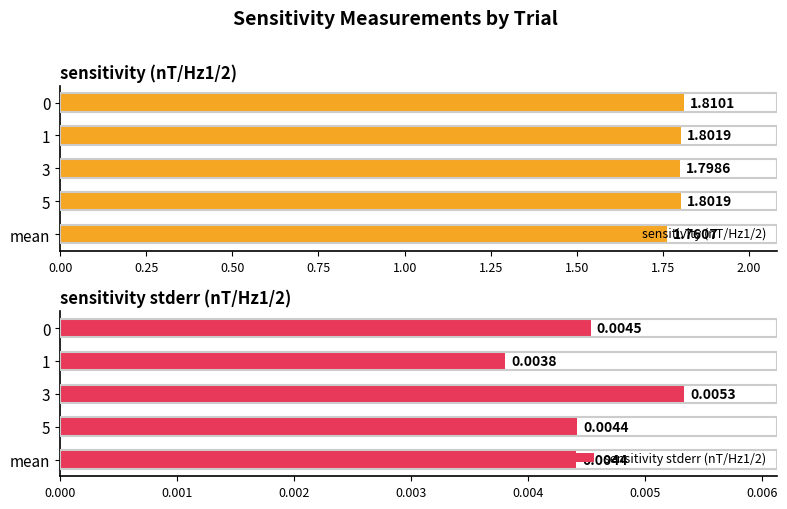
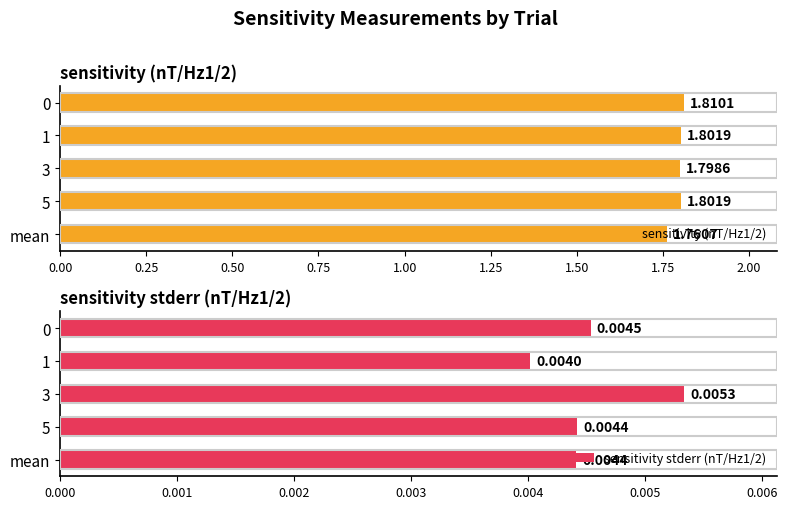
sensitivity stderr (nT/Hz1/2), 1: 0.0038 -> 0.0040
